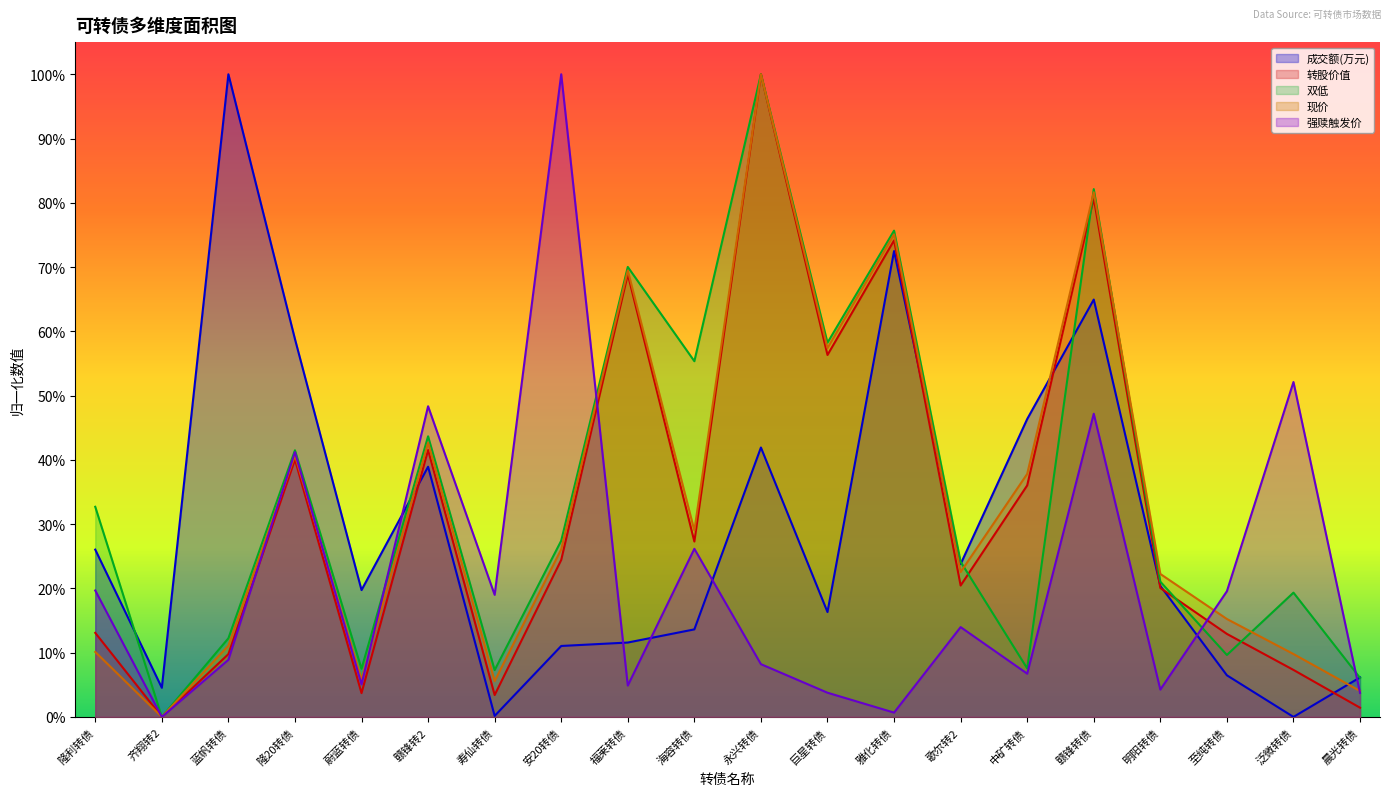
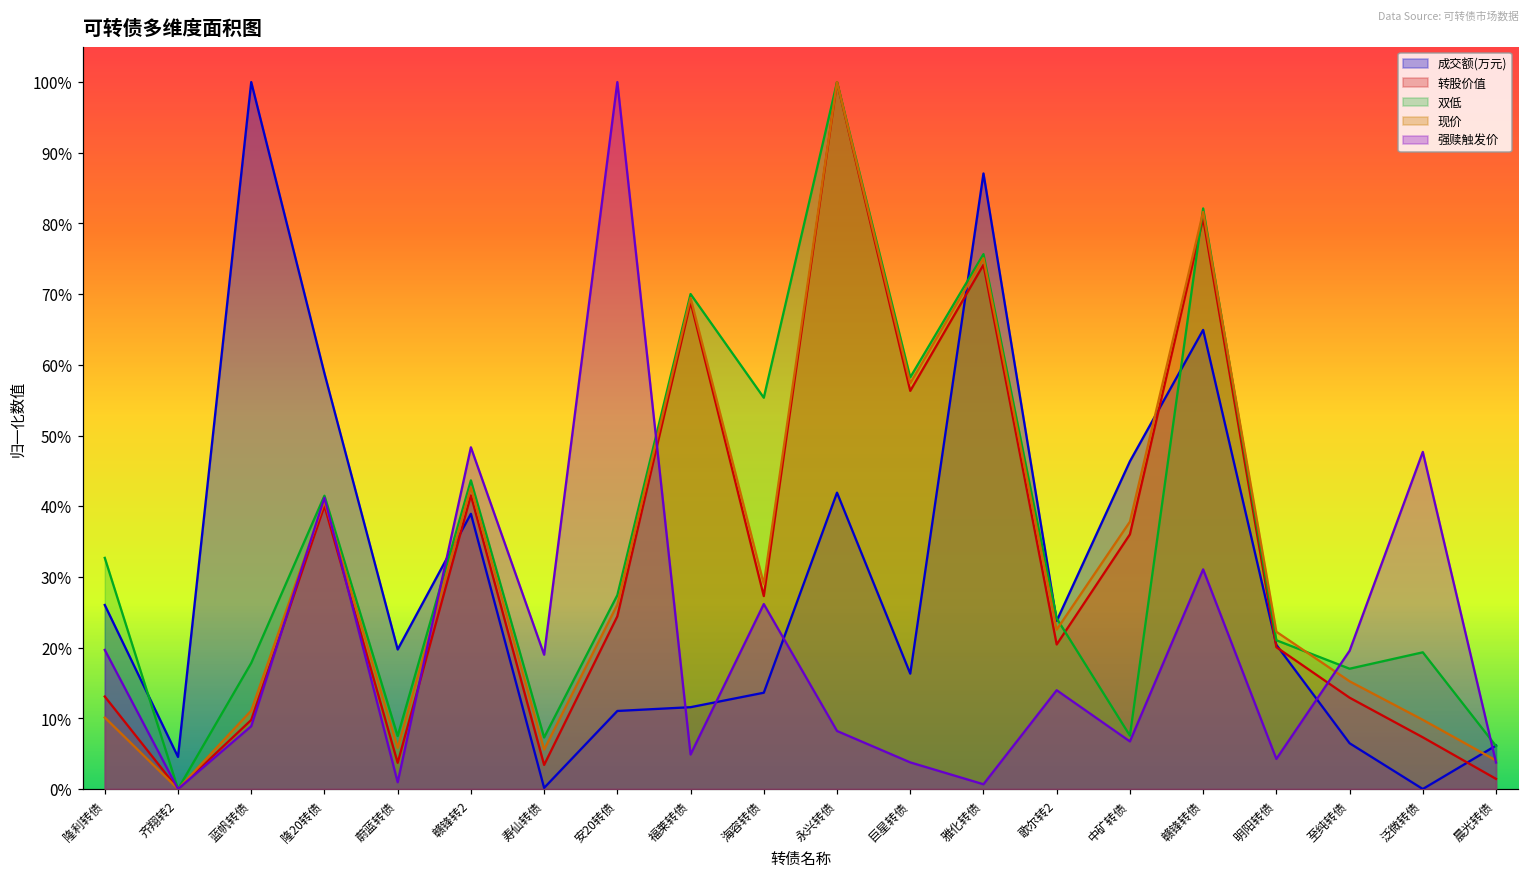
双低, 蓝帆转债: 12% -> 18%
强赎触发价, 蔚蓝转债: 5% -> 1%
成交额(万元), 雅化转债: 72% -> 87%
强赎触发价, 赣锋转债: 47% -> 31%
双低, 至纯转债: 10% -> 17%
强赎触发价, 泛微转债: 52% -> 48%
